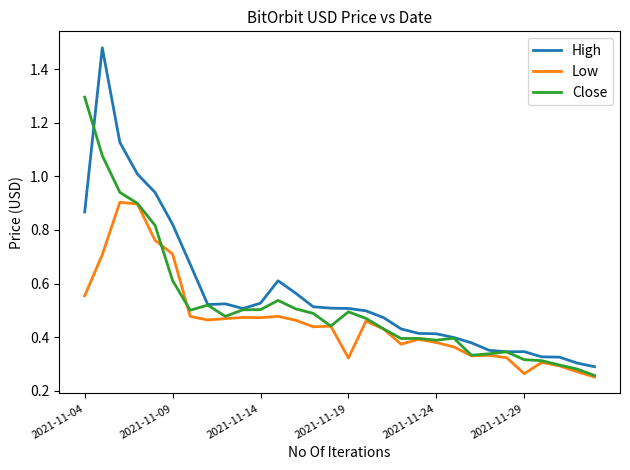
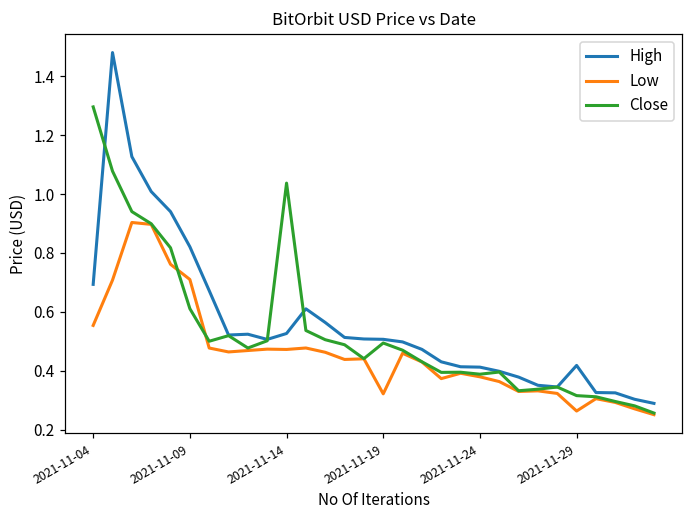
High, 2021-11-04: 0.87 -> 0.69
Close, 2021-11-14: 0.50 -> 1.04
High, 2021-11-29: 0.35 -> 0.42
